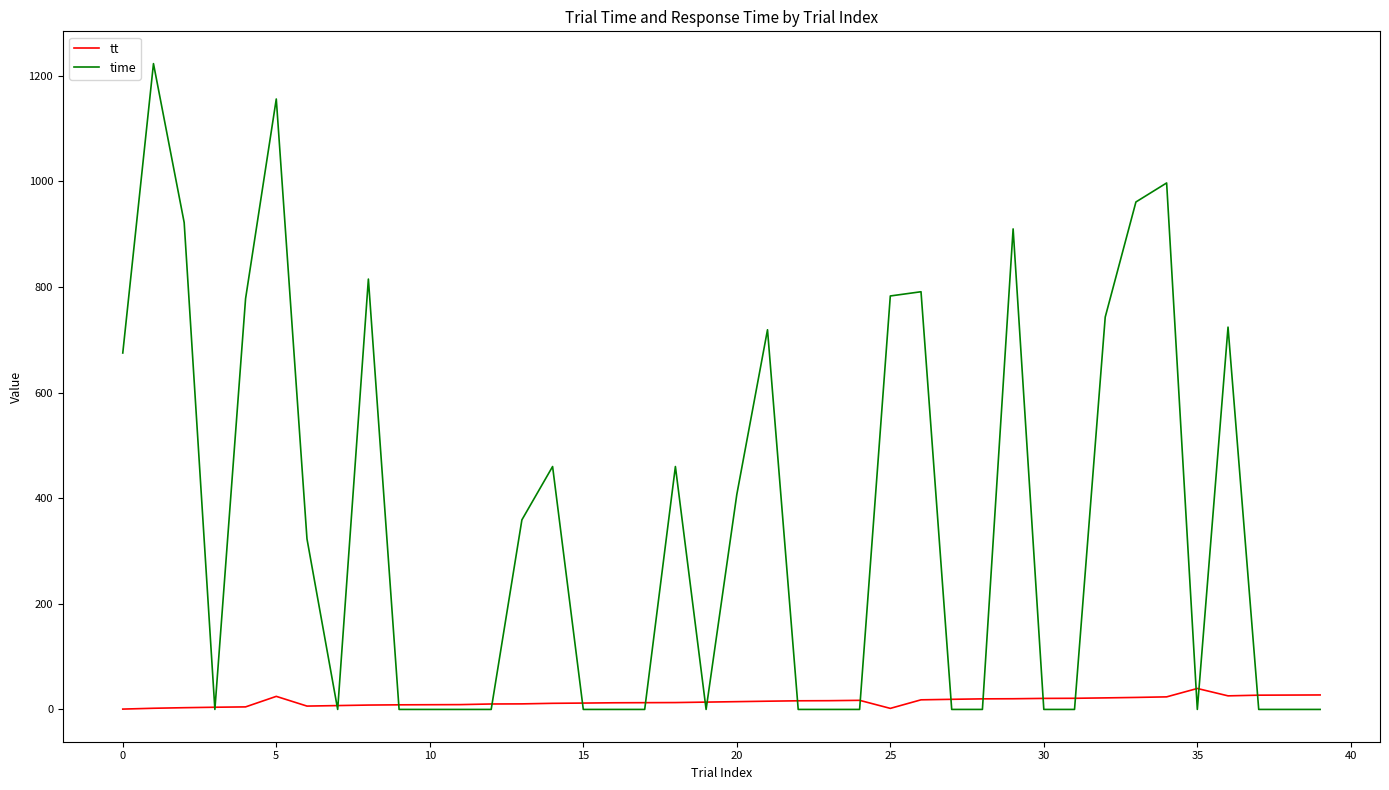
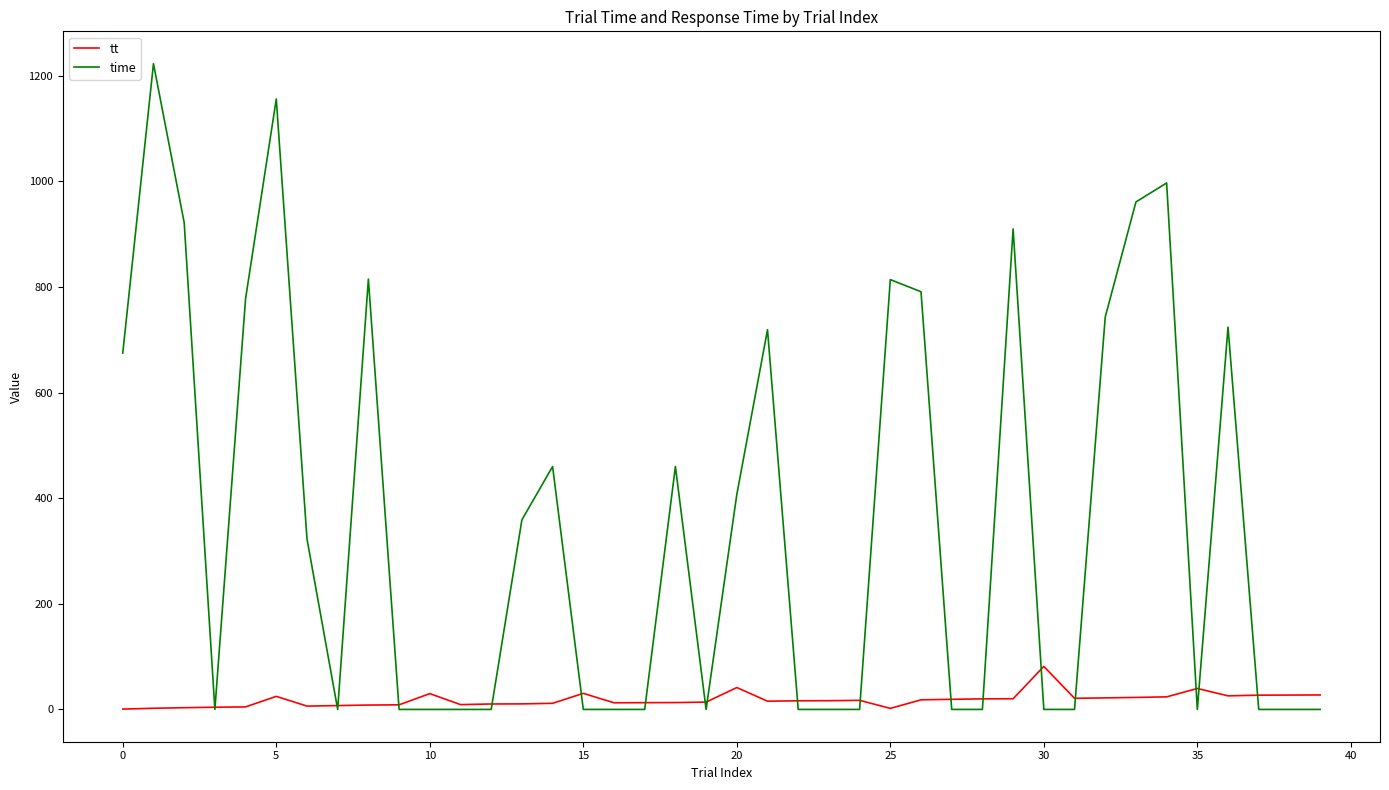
tt, 10: 10 -> 30
tt, 15: 10 -> 30
tt, 20: 10 -> 40
time, 25: 780 -> 810
tt, 30: 20 -> 80
